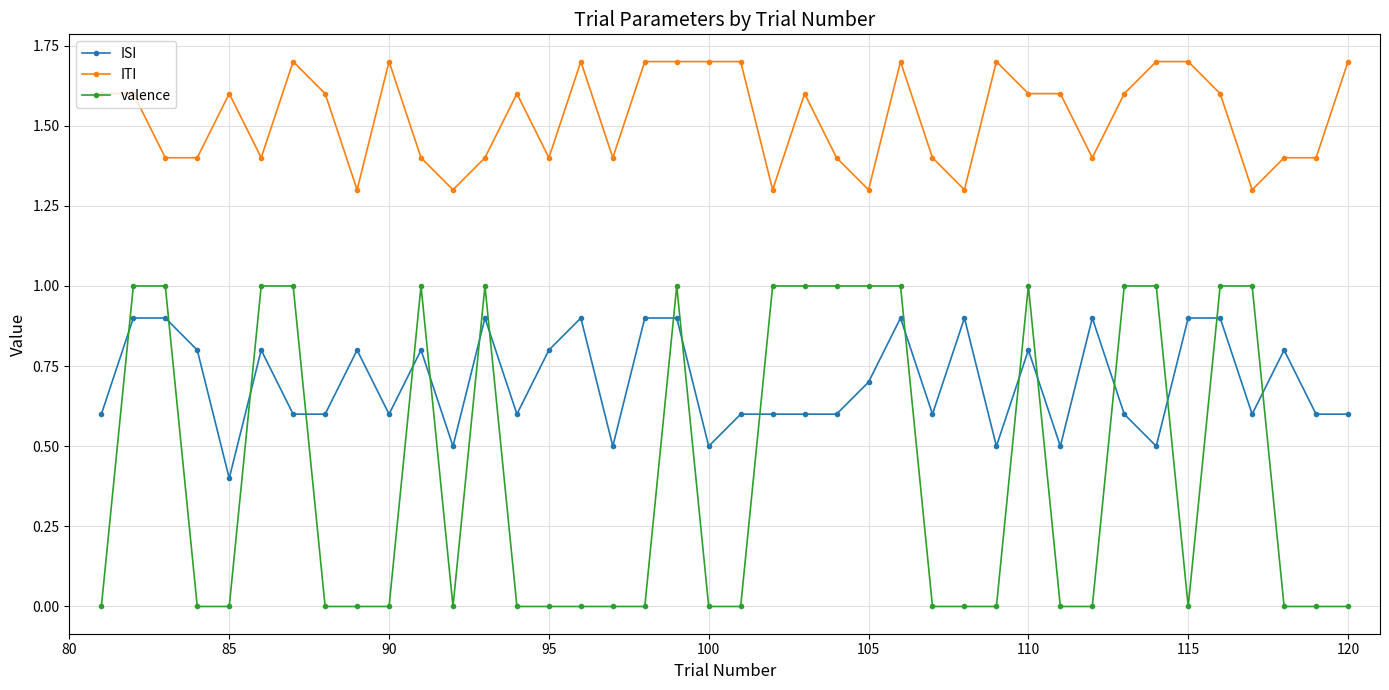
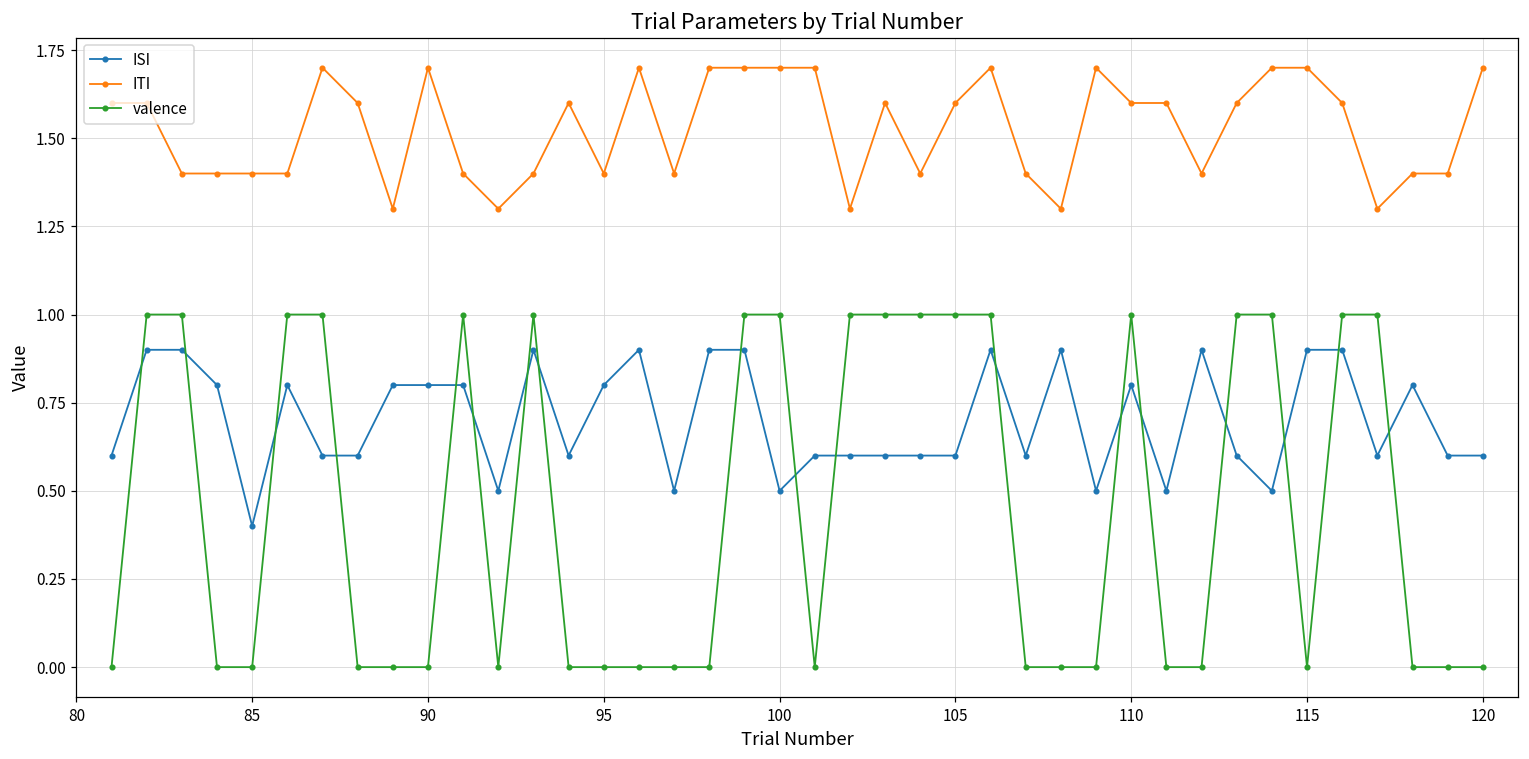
ITI, 85: 1.6 -> 1.4
ISI, 90: 0.6 -> 0.8
valence, 100: 0 -> 1
ISI, 105: 0.7 -> 0.6
ITI, 105: 1.3 -> 1.6
